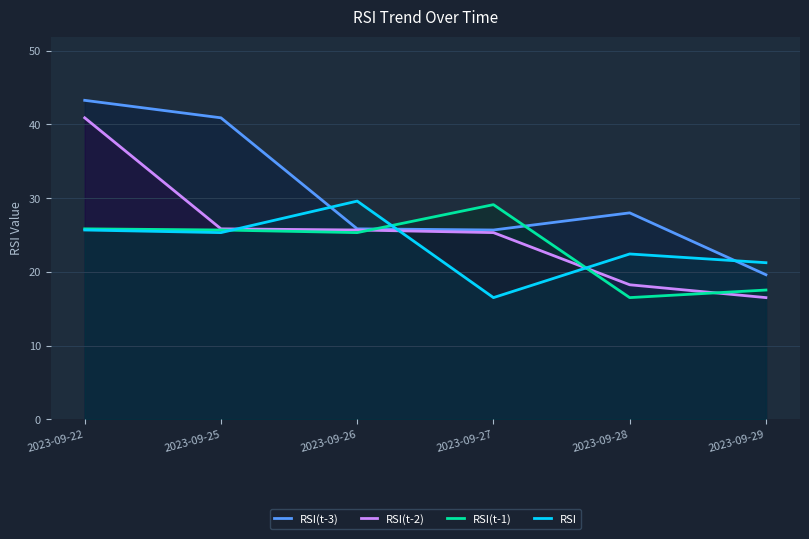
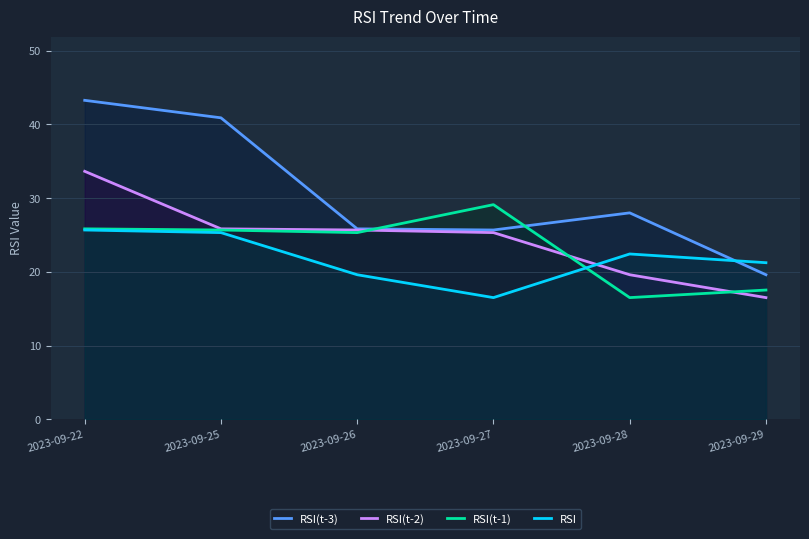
RSI(t-2), 2023-09-22: 41 -> 34
RSI, 2023-09-26: 30 -> 20
RSI(t-2), 2023-09-28: 18 -> 20
